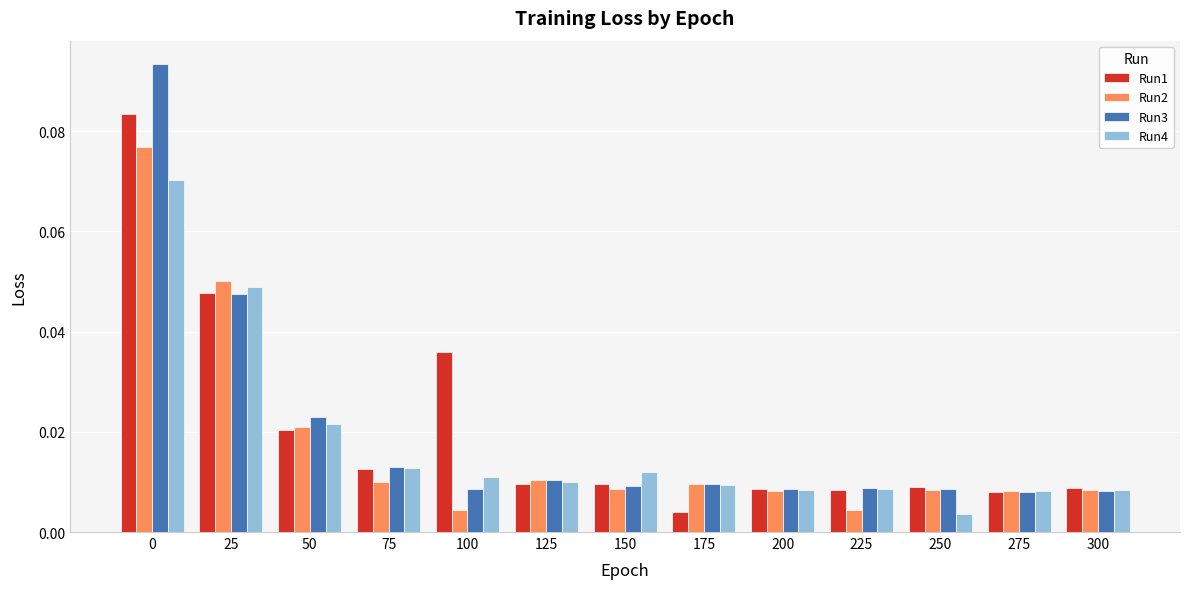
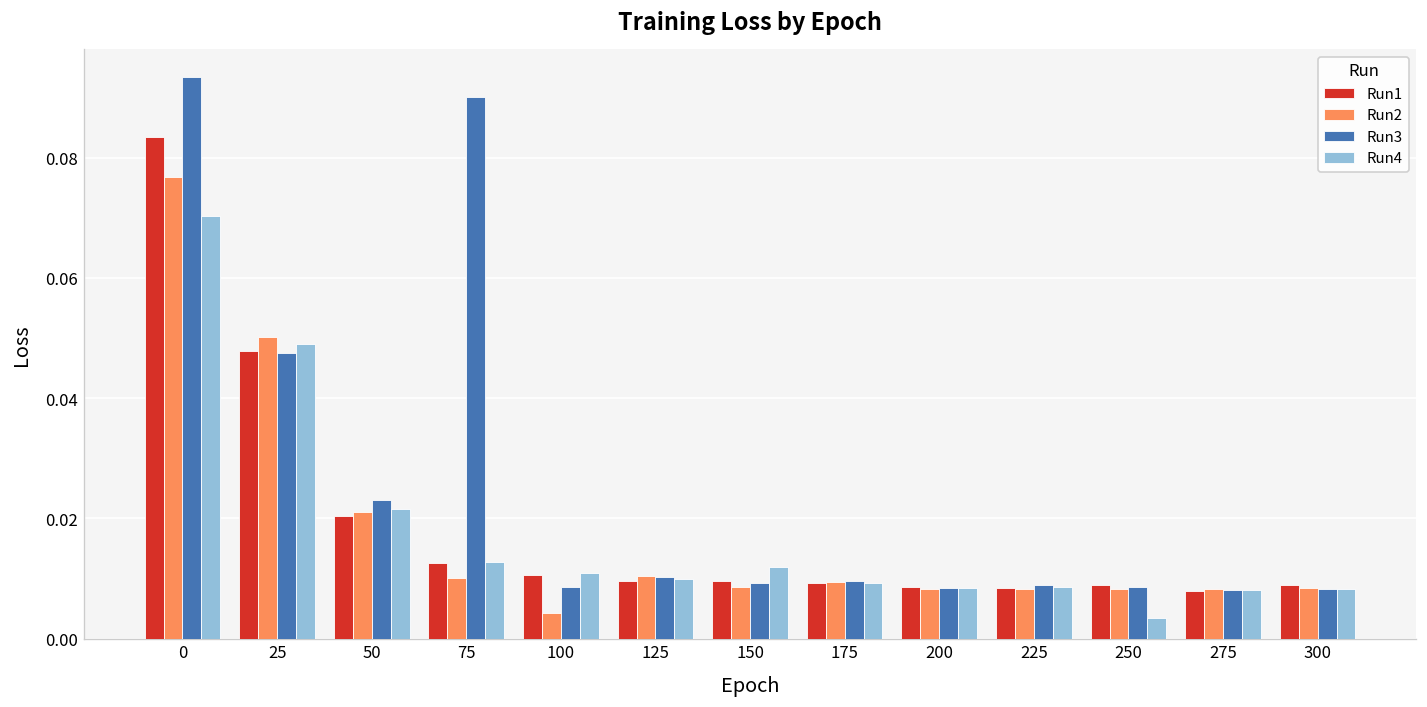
Run3, 75: 0.013 -> 0.090
Run1, 100: 0.036 -> 0.011
Run1, 175: 0.004 -> 0.009
Run2, 225: 0.004 -> 0.008
